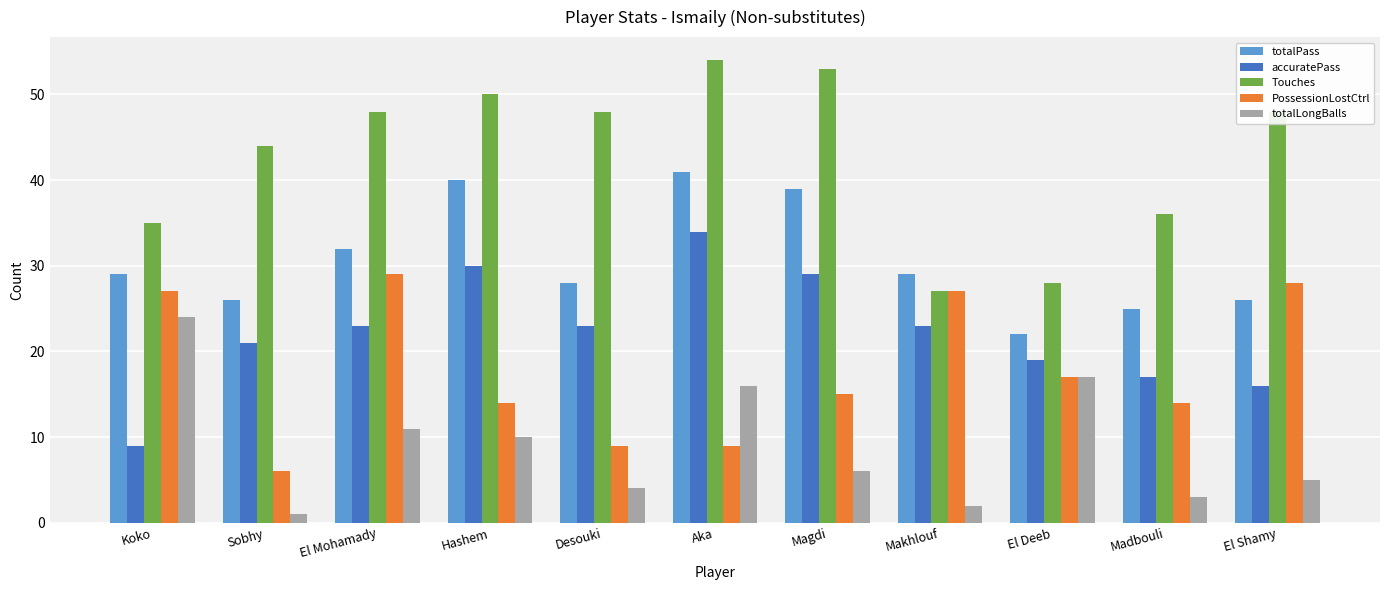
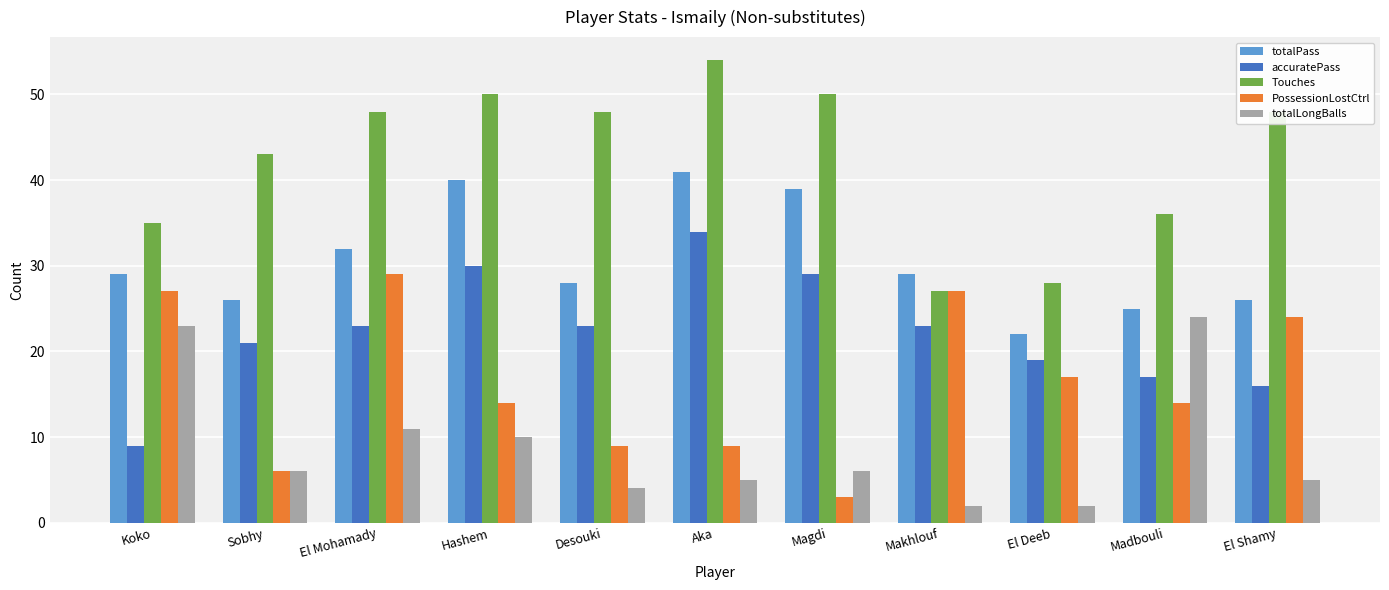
totalLongBalls, Koko: 24 -> 23
Touches, Sobhy: 44 -> 43
totalLongBalls, Sobhy: 1 -> 6
totalLongBalls, Aka: 16 -> 5
Touches, Magdi: 53 -> 50
PossessionLostCtrl, Magdi: 15 -> 3
totalLongBalls, El Deeb: 17 -> 2
totalLongBalls, Madbouli: 3 -> 24
PossessionLostCtrl, El Shamy: 28 -> 24
